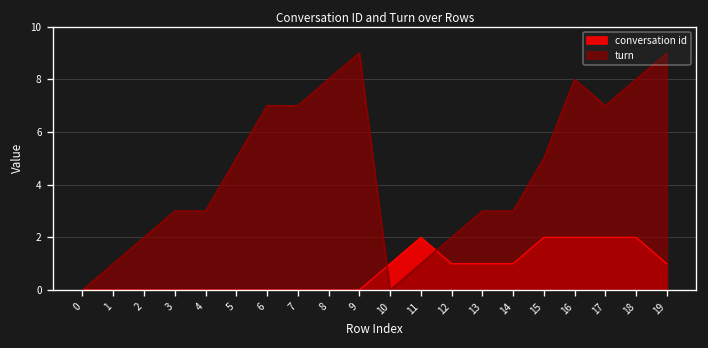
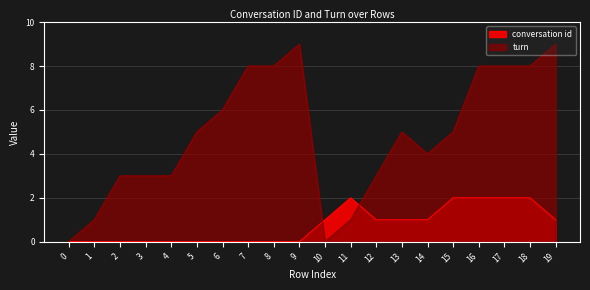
turn, 2: 2 -> 3
turn, 6: 7 -> 6
turn, 7: 7 -> 8
turn, 12: 2 -> 3
turn, 13: 3 -> 5
turn, 14: 3 -> 4
turn, 17: 7 -> 8
